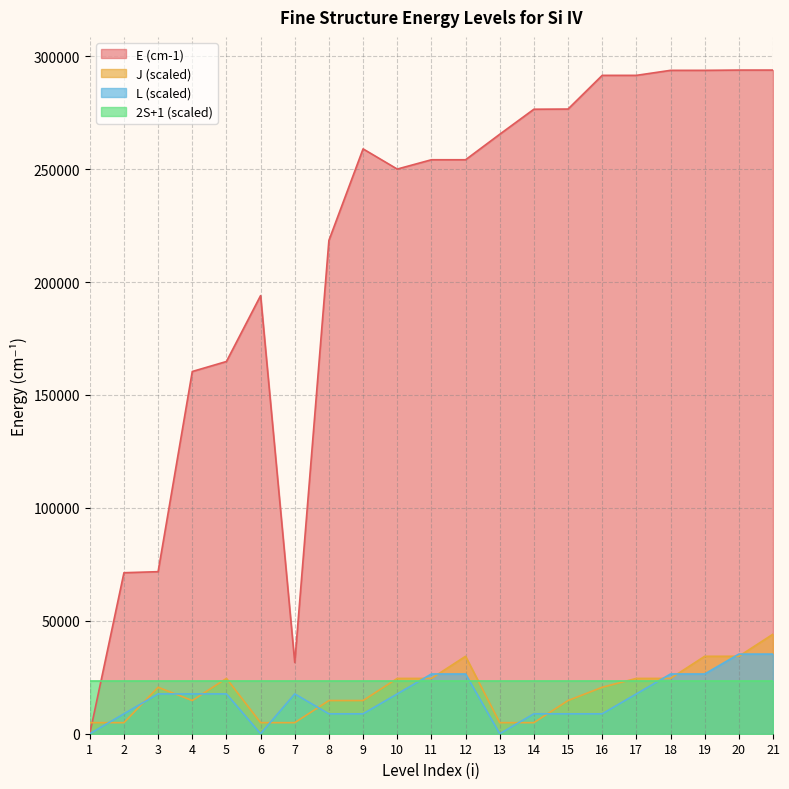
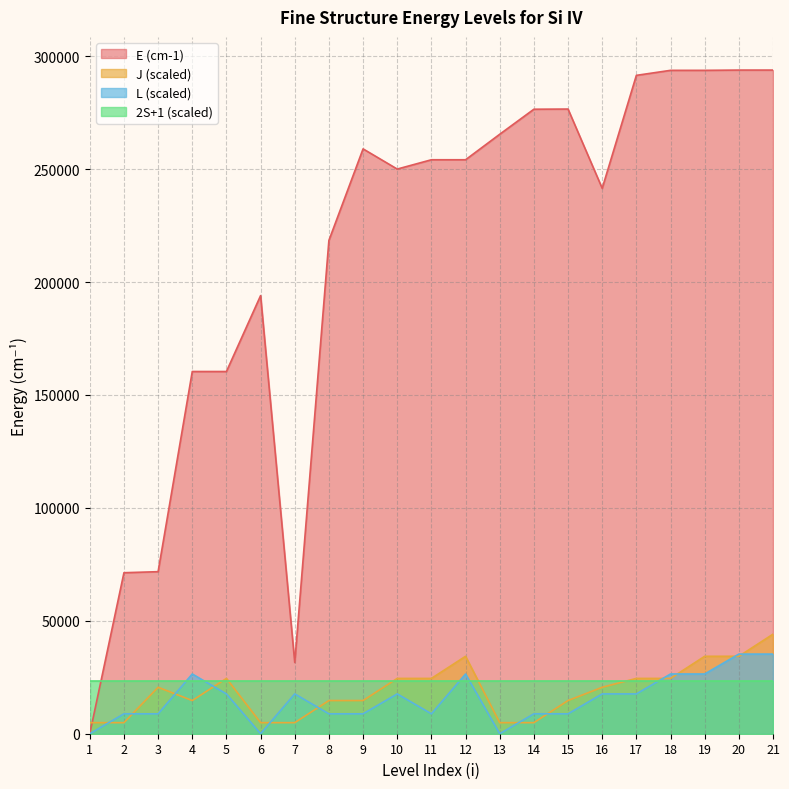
L (scaled), 3: 18000 -> 9000
L (scaled), 4: 18000 -> 26000
E (cm-1), 5: 165000 -> 160000
L (scaled), 11: 26000 -> 9000
E (cm-1), 16: 291000 -> 241000
L (scaled), 16: 9000 -> 18000
